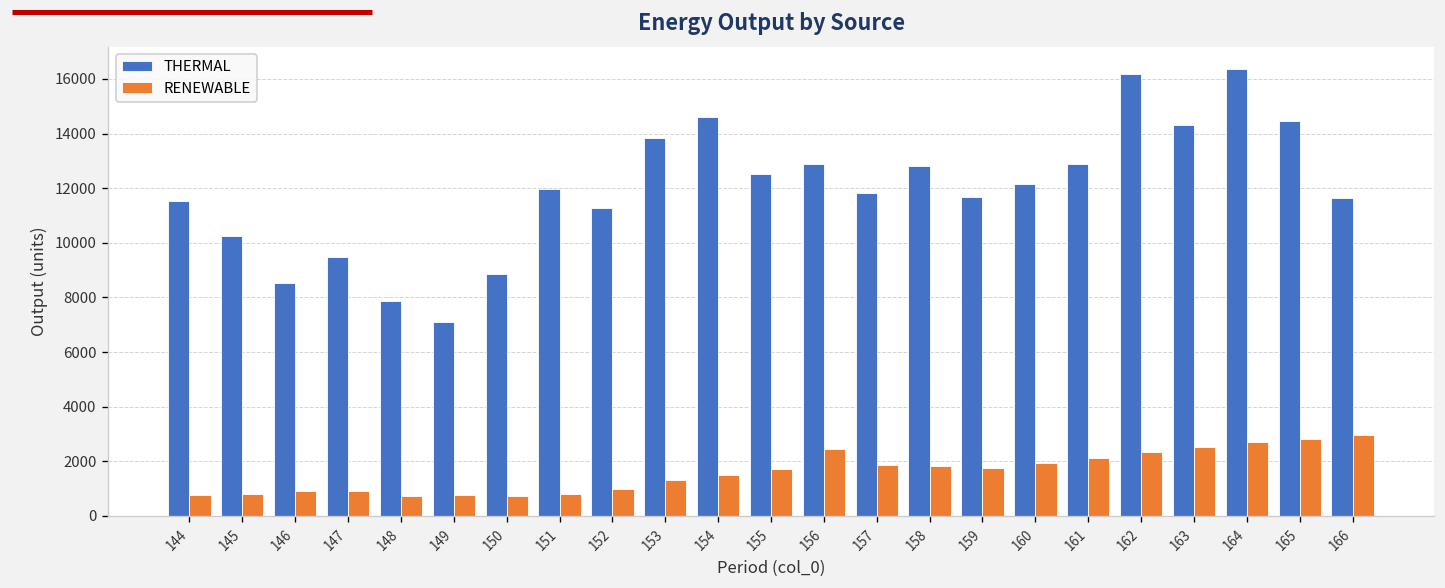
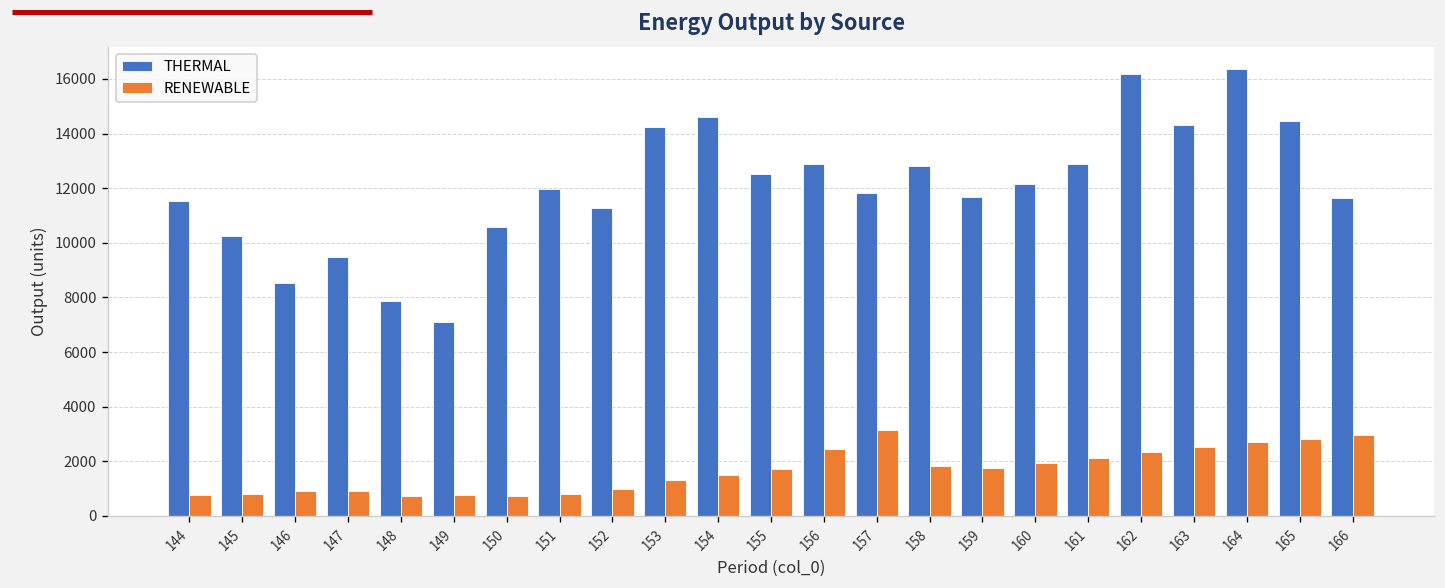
THERMAL, 150: 8800 -> 10600
THERMAL, 153: 13900 -> 14200
RENEWABLE, 157: 1900 -> 3200
